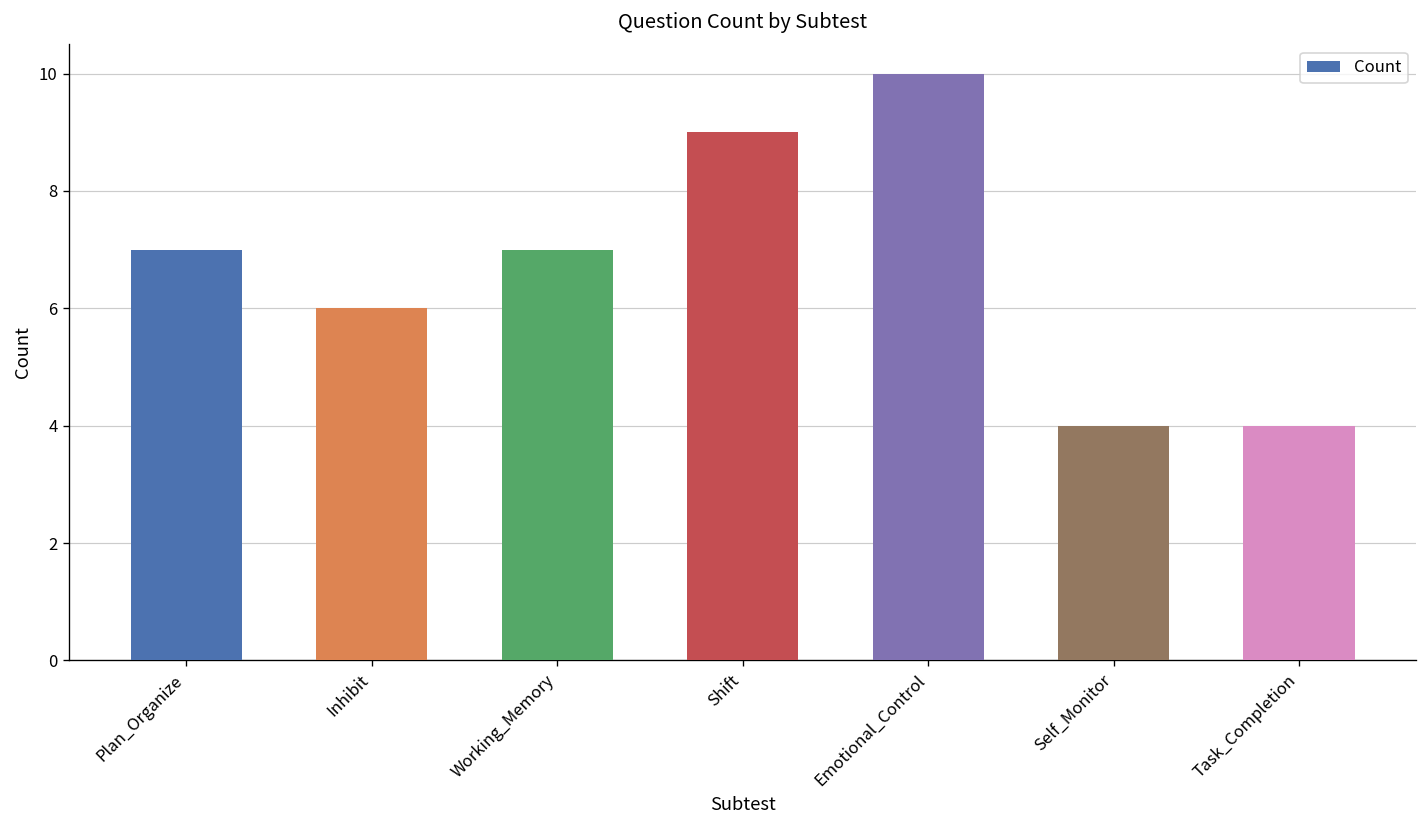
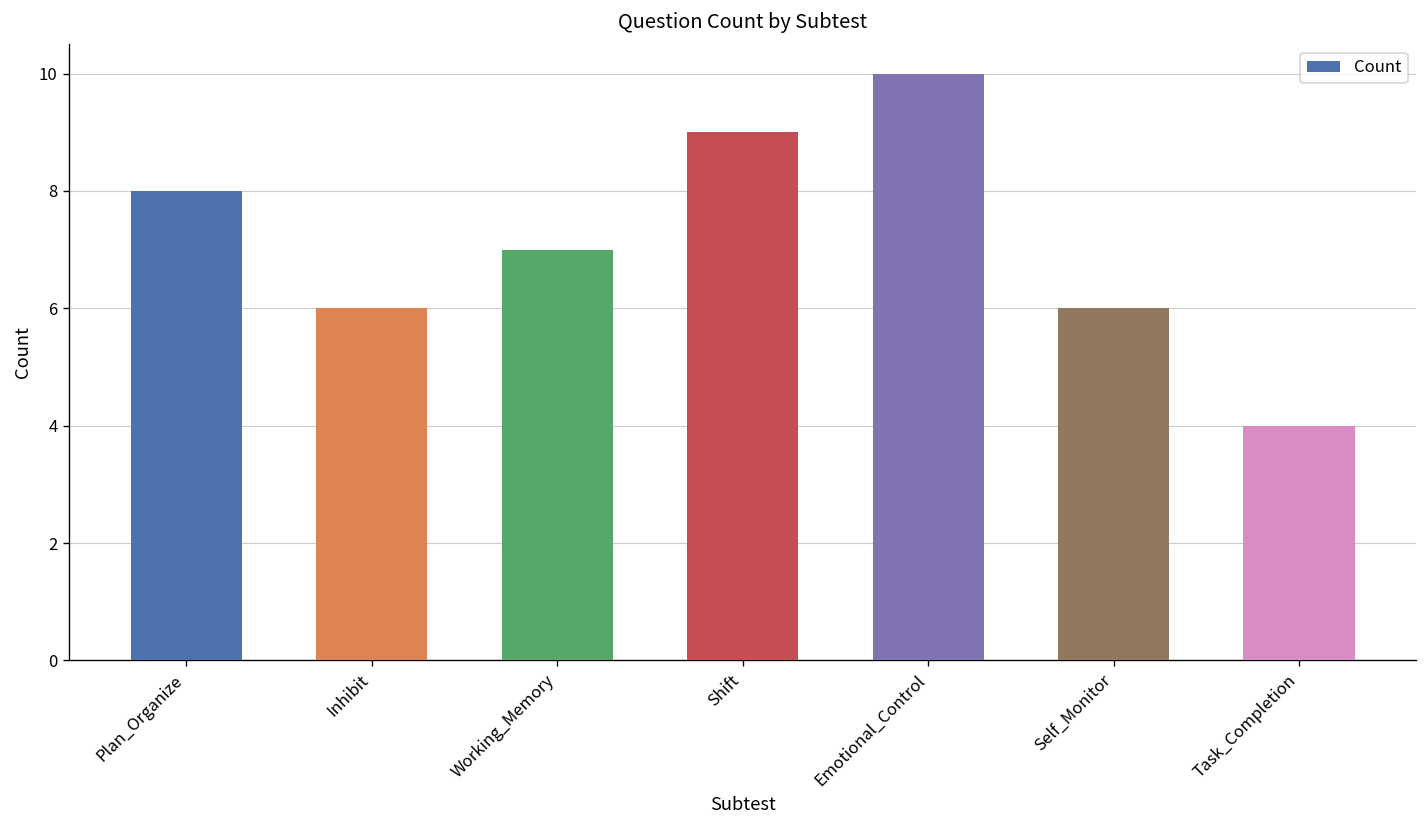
Plan_Organize: 7 -> 8
Self_Monitor: 4 -> 6
